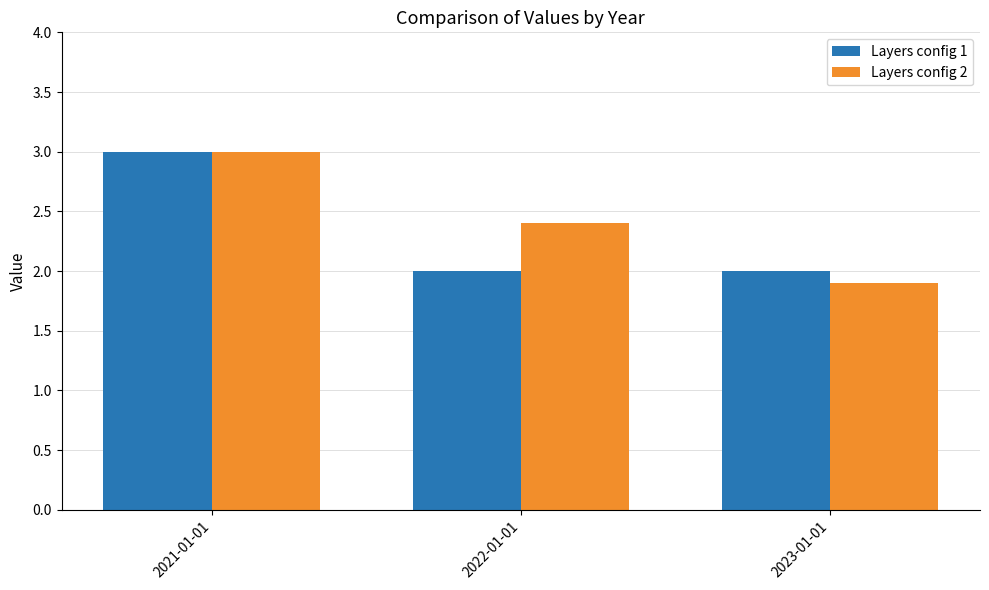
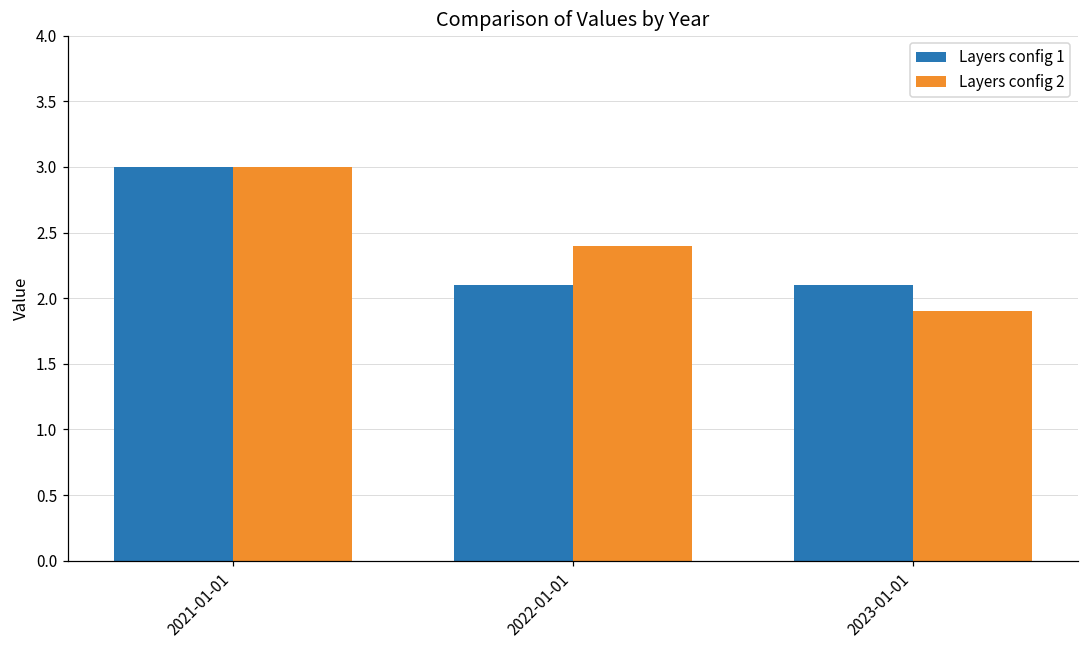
Layers config 1, 2022-01-01: 2.0 -> 2.1
Layers config 1, 2023-01-01: 2.0 -> 2.1
